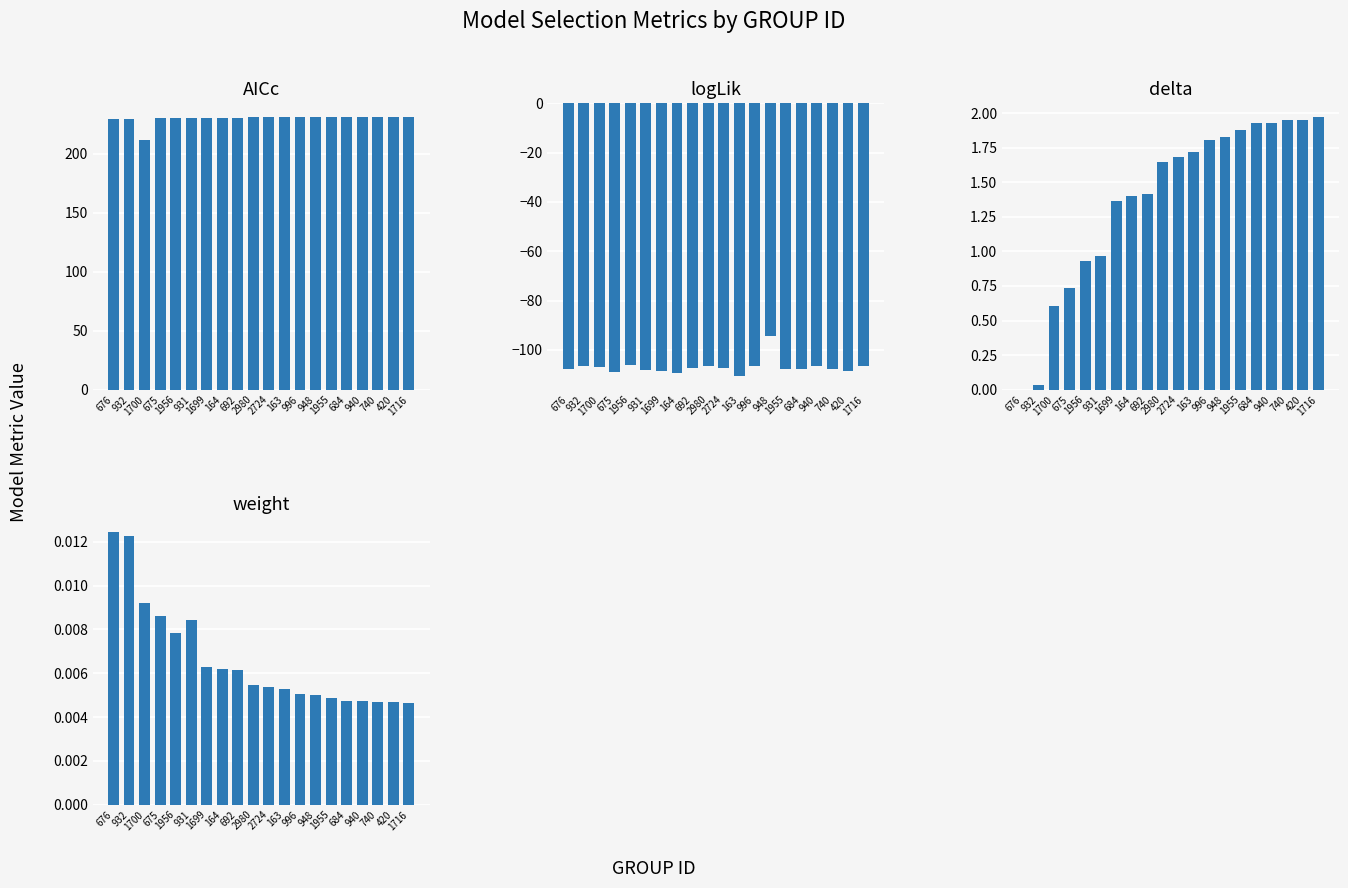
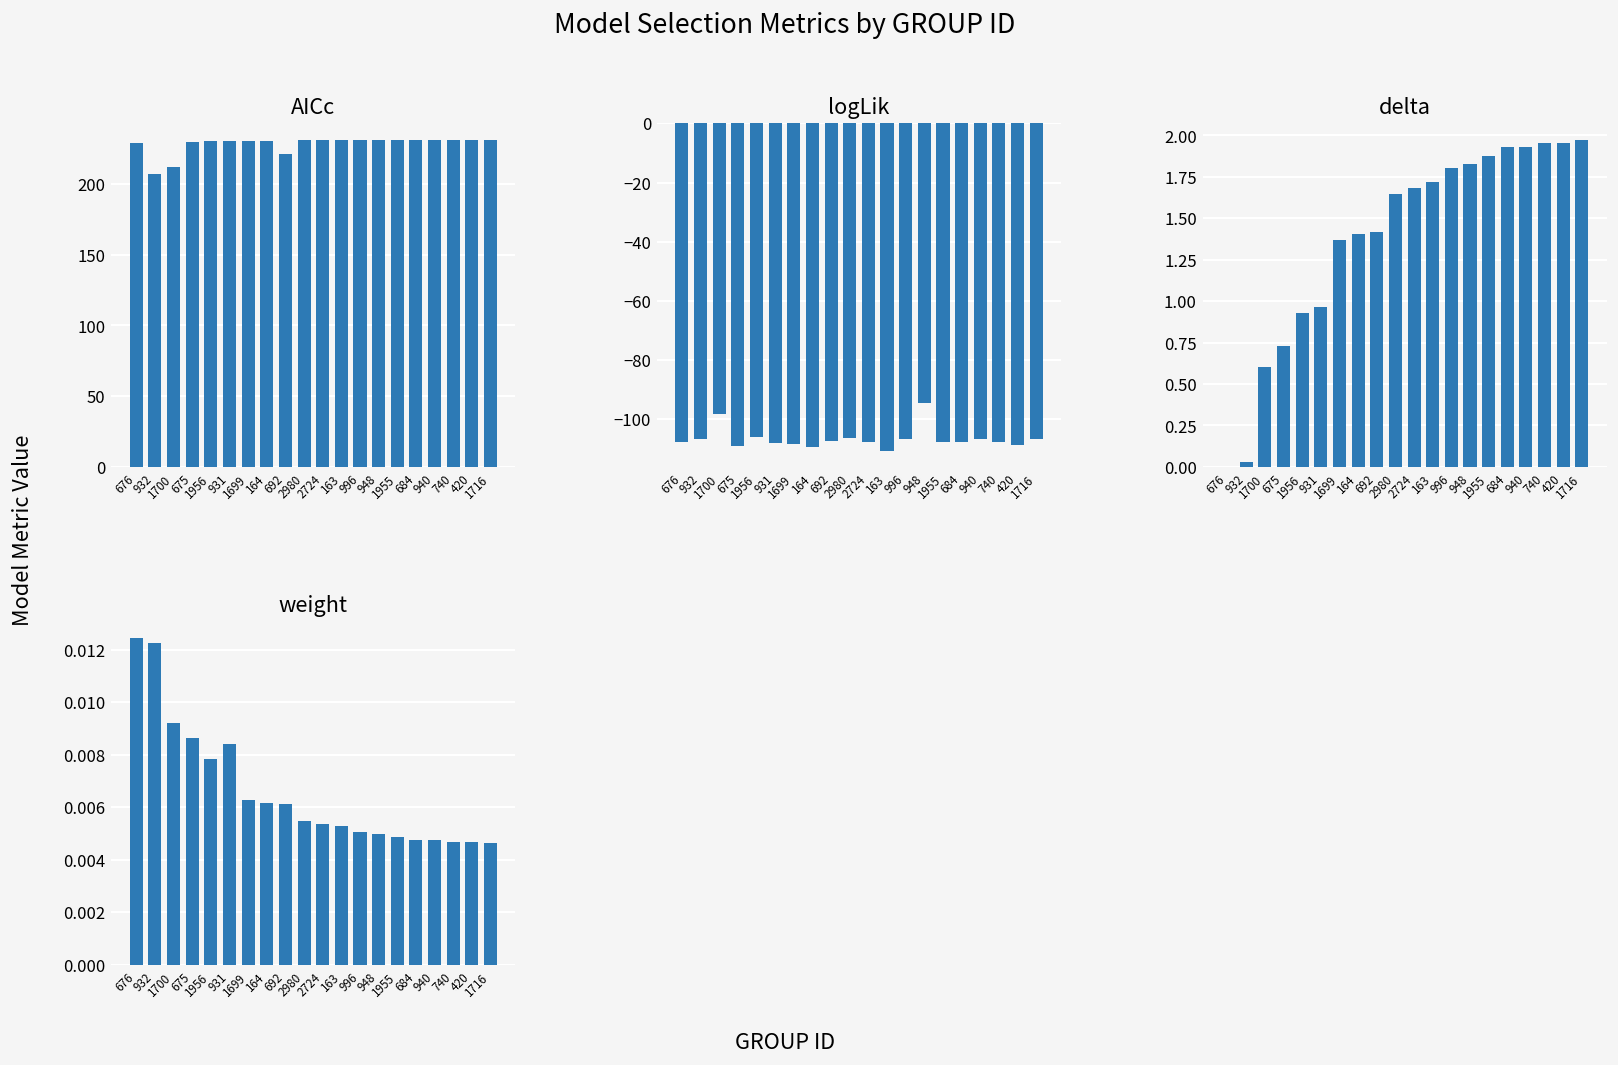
AICc, 932: 229 -> 207
AICc, 692: 231 -> 221
logLik, 1700: -107 -> -98
